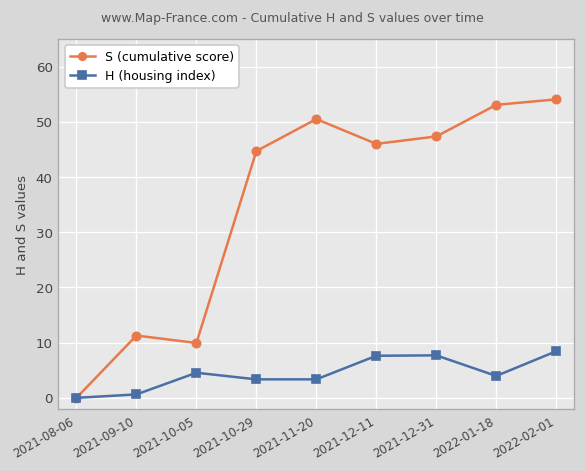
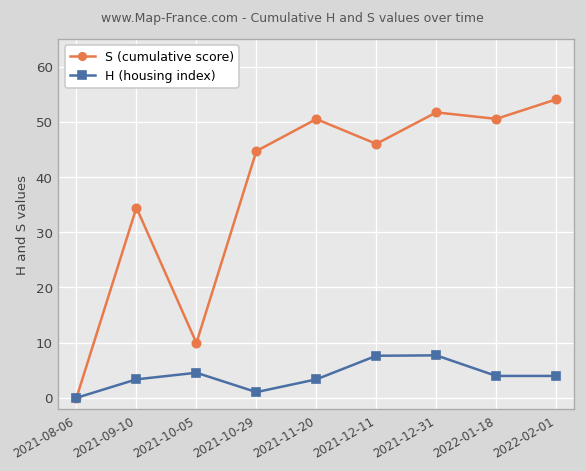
S (cumulative score), 2021-09-10: 11 -> 34
H (housing index), 2021-09-10: 1 -> 3
H (housing index), 2021-10-29: 3 -> 1
S (cumulative score), 2021-12-31: 47 -> 52
S (cumulative score), 2022-01-18: 53 -> 51
H (housing index), 2022-02-01: 8 -> 4
